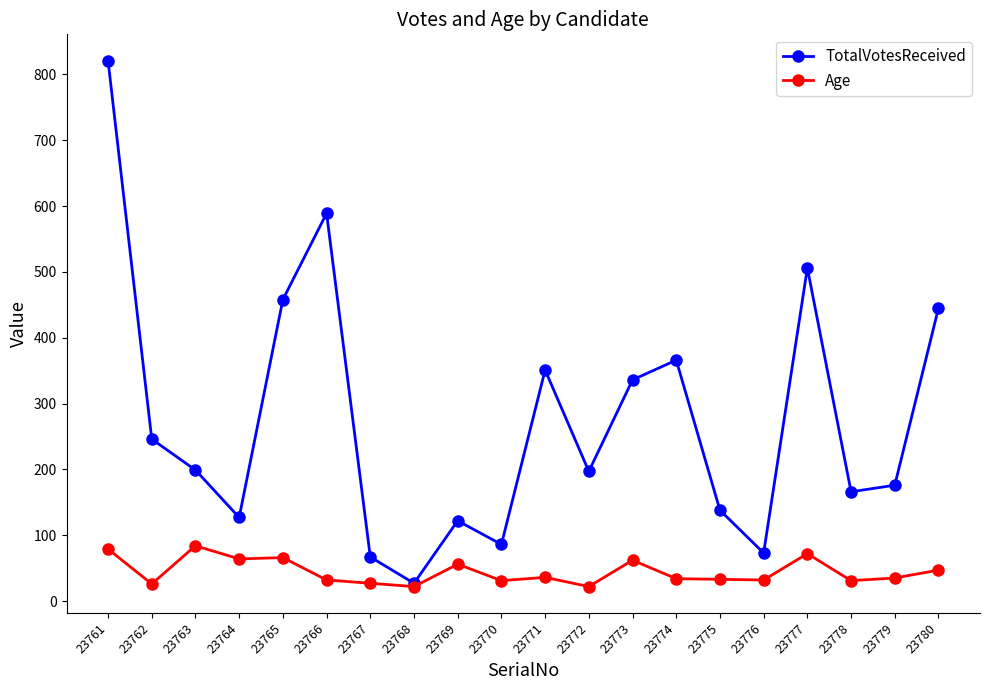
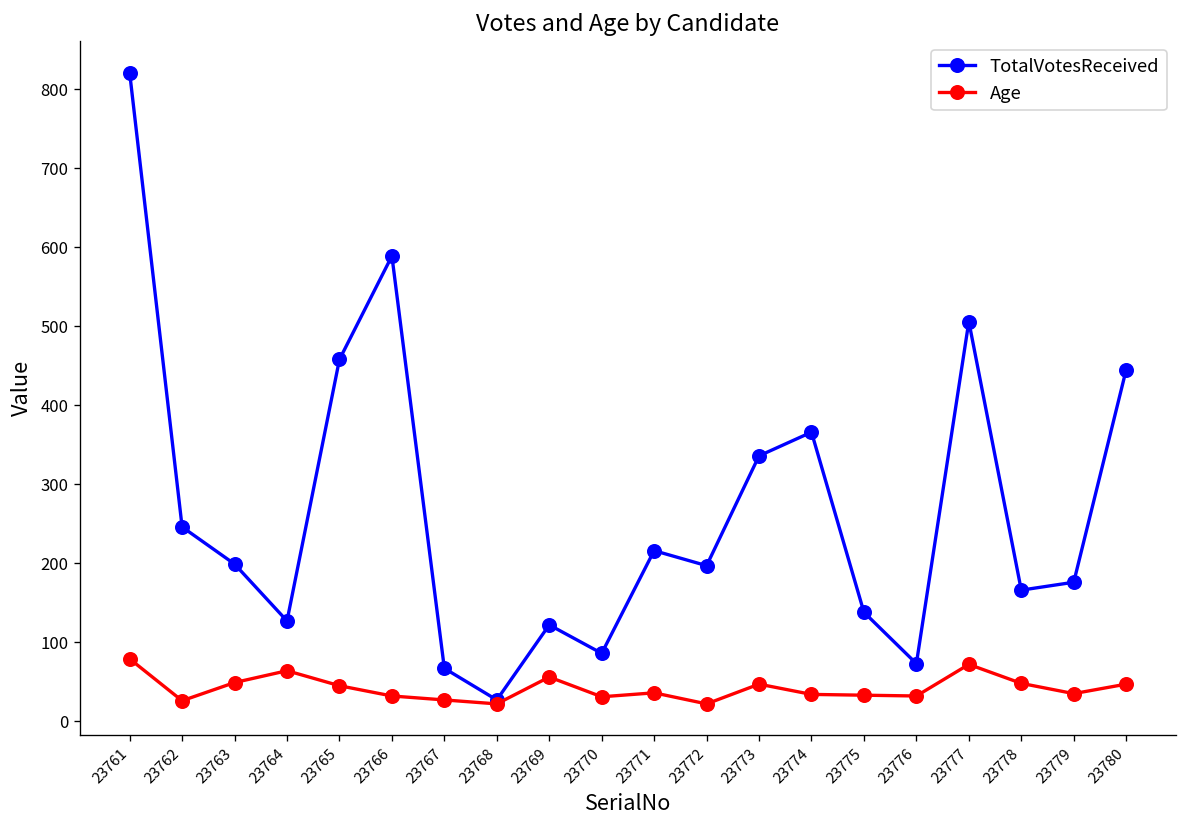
Age, 23763: 80 -> 50
Age, 23765: 70 -> 50
TotalVotesReceived, 23771: 350 -> 220
Age, 23773: 60 -> 50
Age, 23778: 30 -> 50
